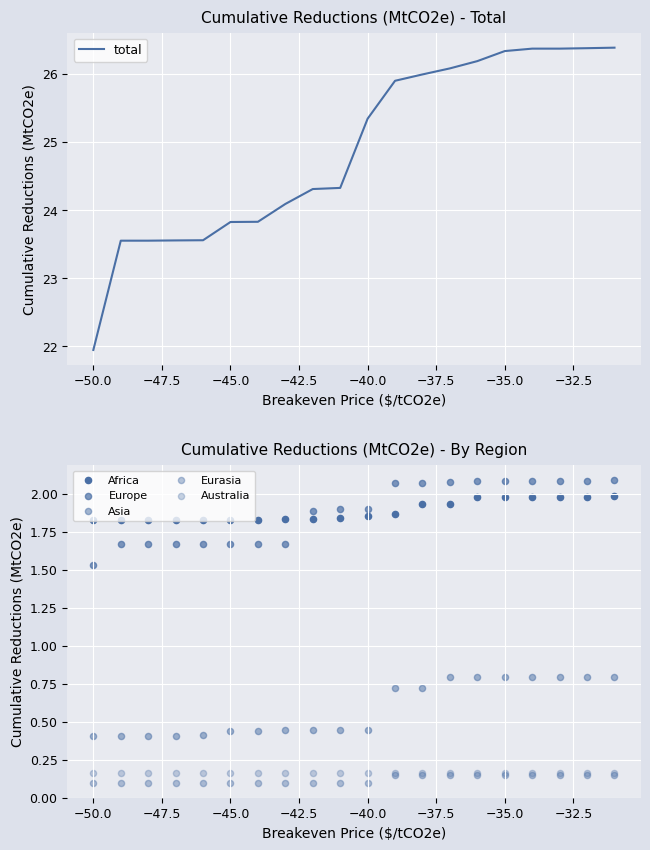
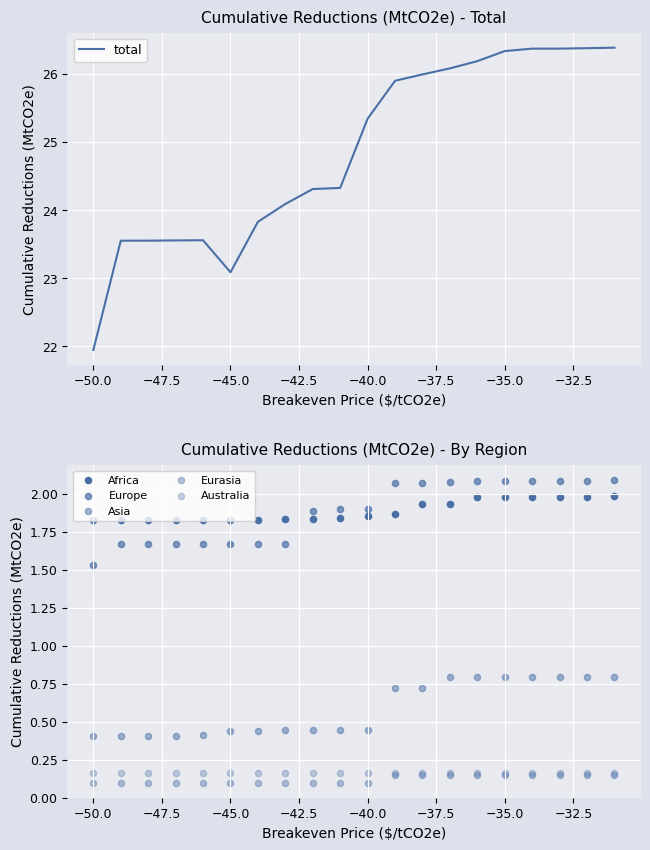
Cumulative Reductions (MtCO2e) - Total, −45.0: 23.8 -> 23.1
